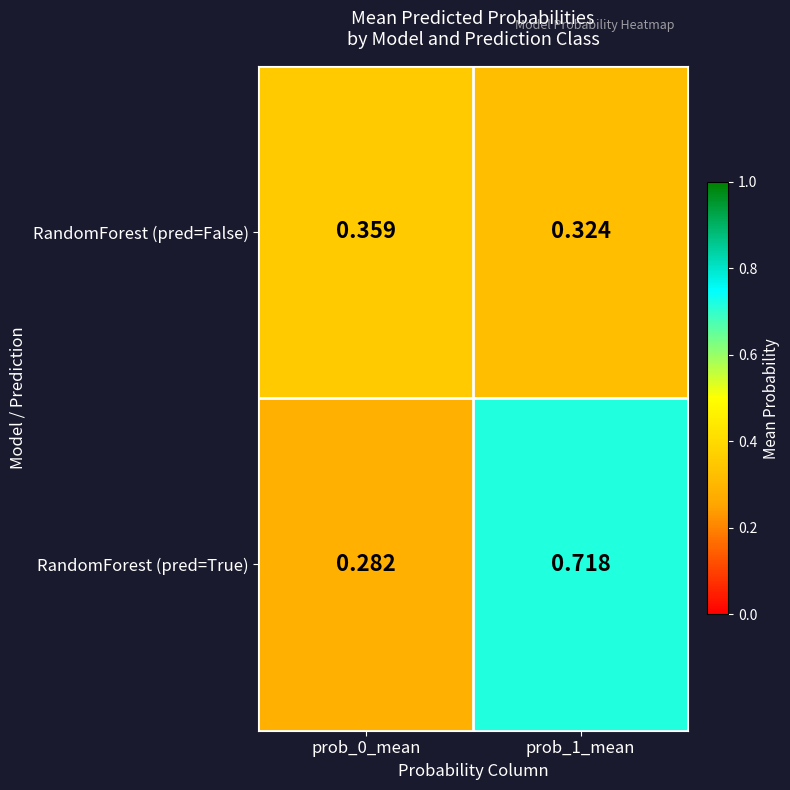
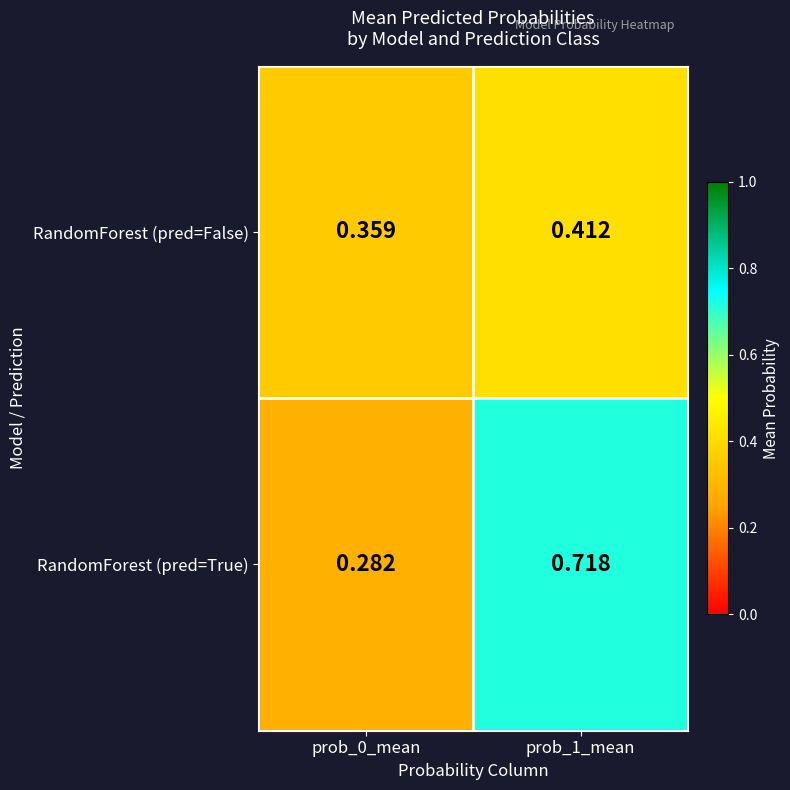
RandomForest (pred=False), prob_1_mean: 0.324 -> 0.412
